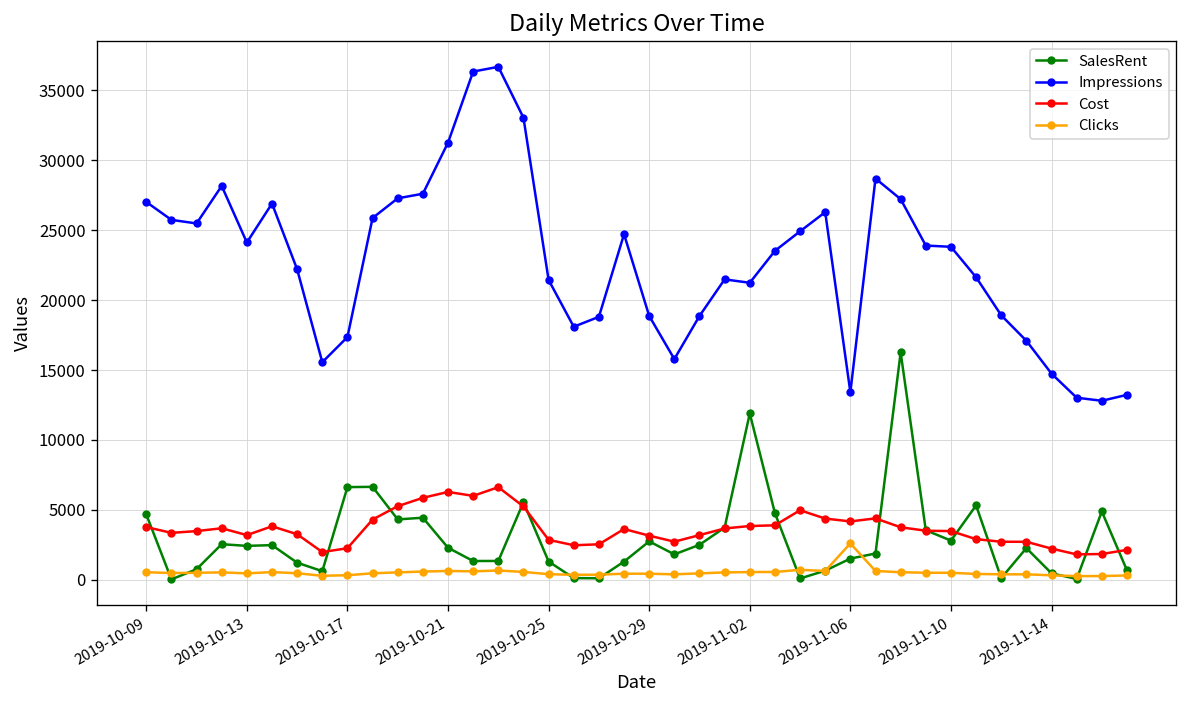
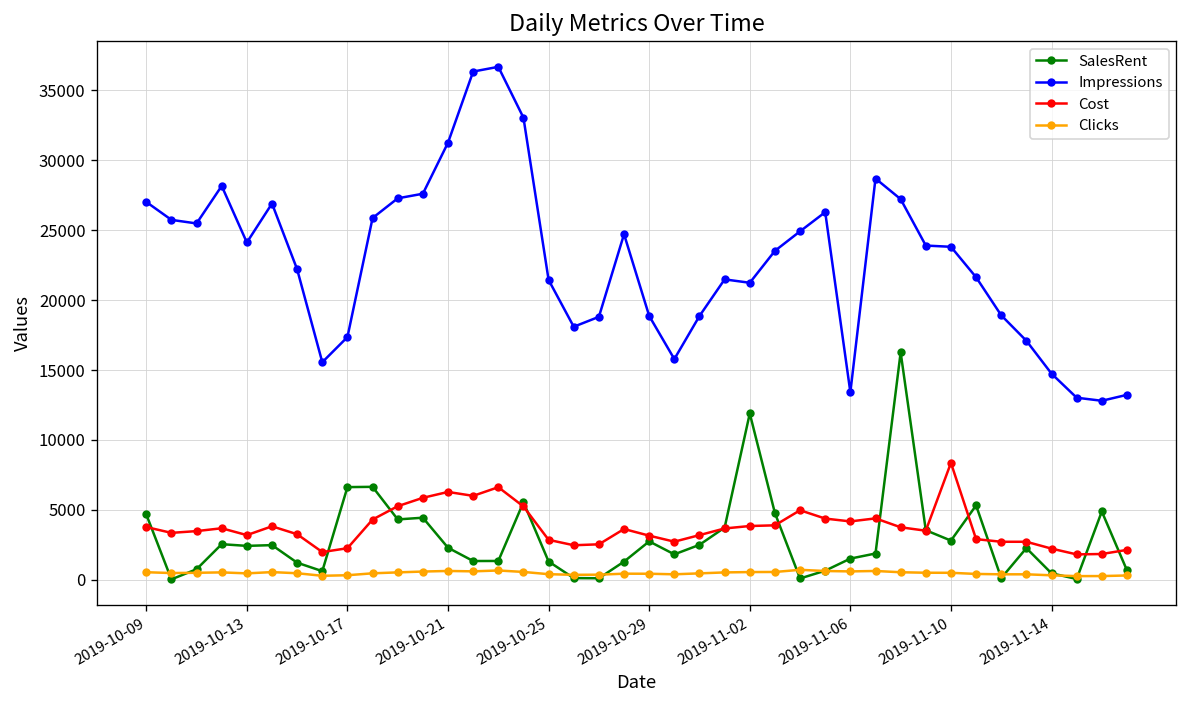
Clicks, 2019-11-06: 2600 -> 600
Cost, 2019-11-10: 3500 -> 8400
